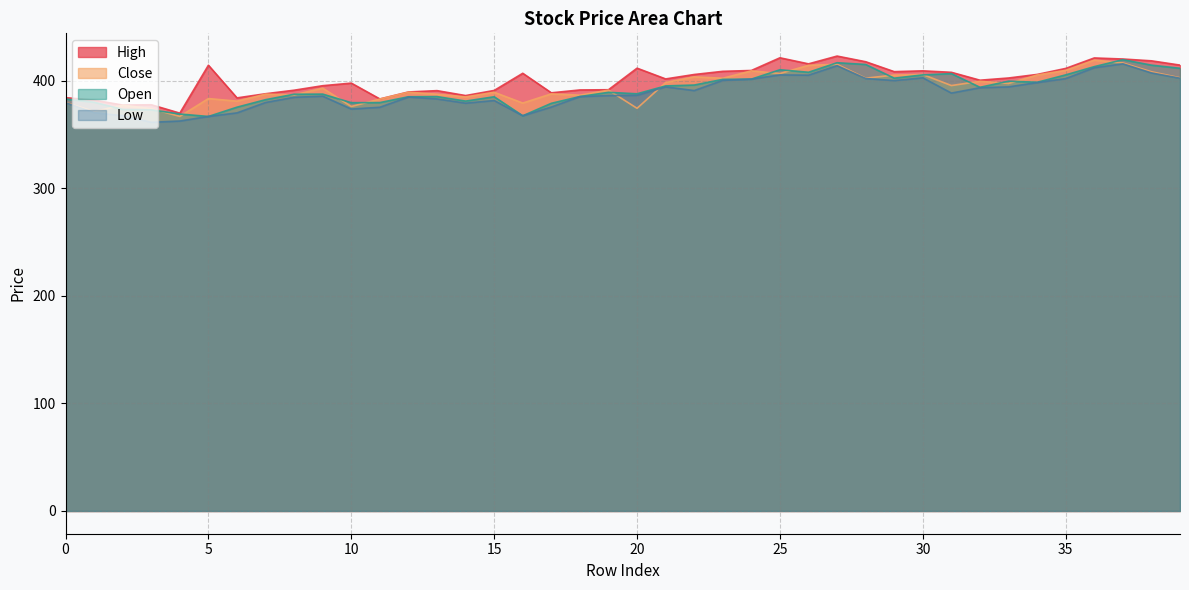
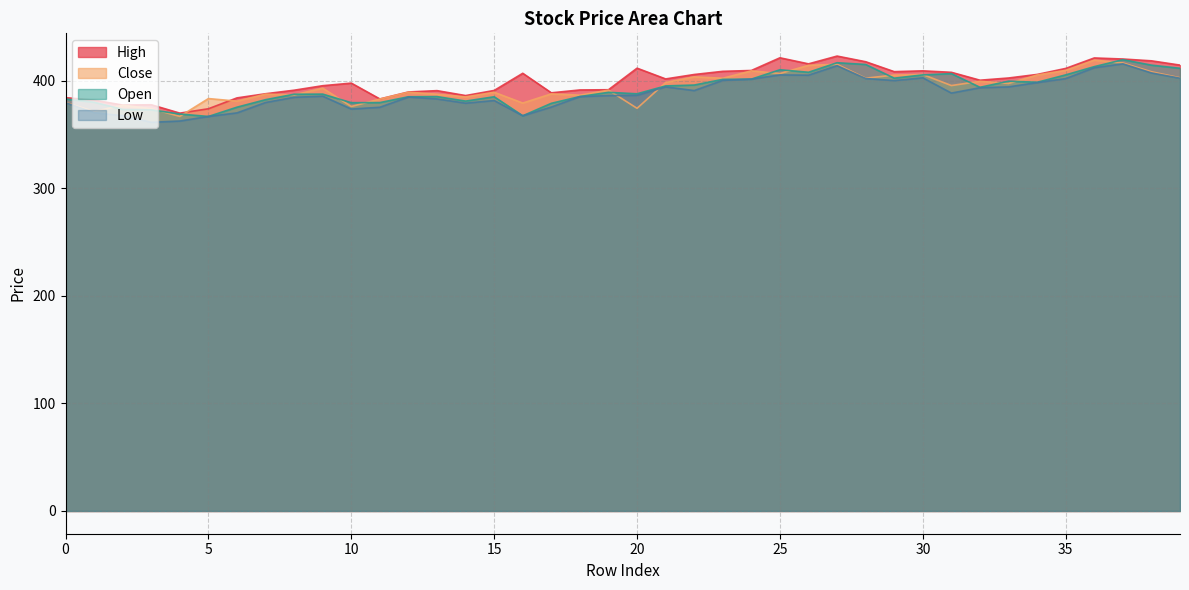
High, 5: 414 -> 374
